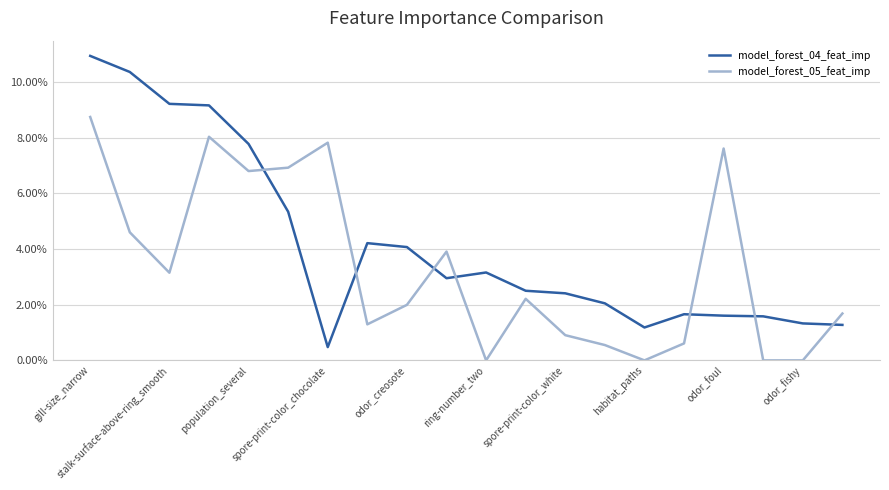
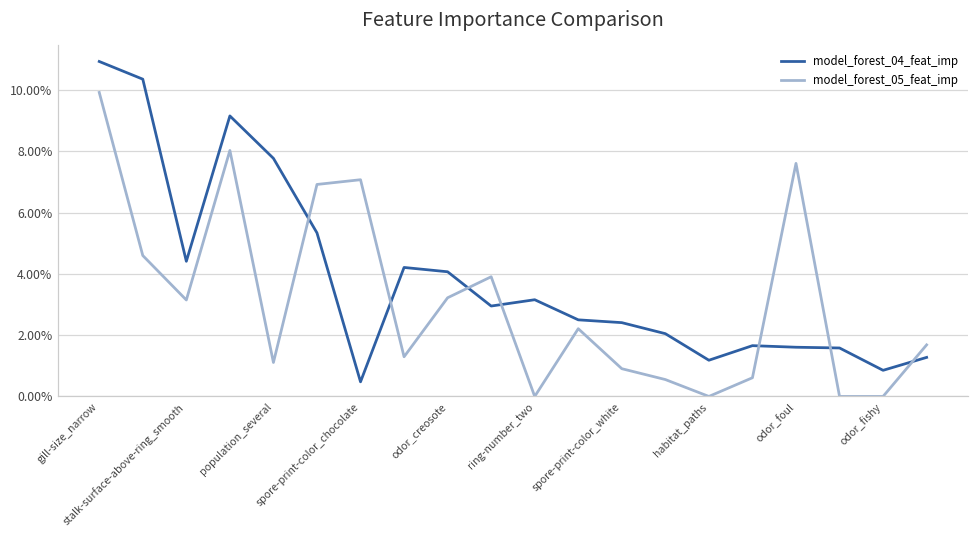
model_forest_05_feat_imp, gill-size_narrow: 8.7% -> 9.9%
model_forest_04_feat_imp, stalk-surface-above-ring_smooth: 9.2% -> 4.4%
model_forest_05_feat_imp, population_several: 6.8% -> 1.1%
model_forest_05_feat_imp, spore-print-color_chocolate: 7.8% -> 7.1%
model_forest_05_feat_imp, odor_creosote: 2.0% -> 3.2%
model_forest_04_feat_imp, odor_fishy: 1.3% -> 0.9%
